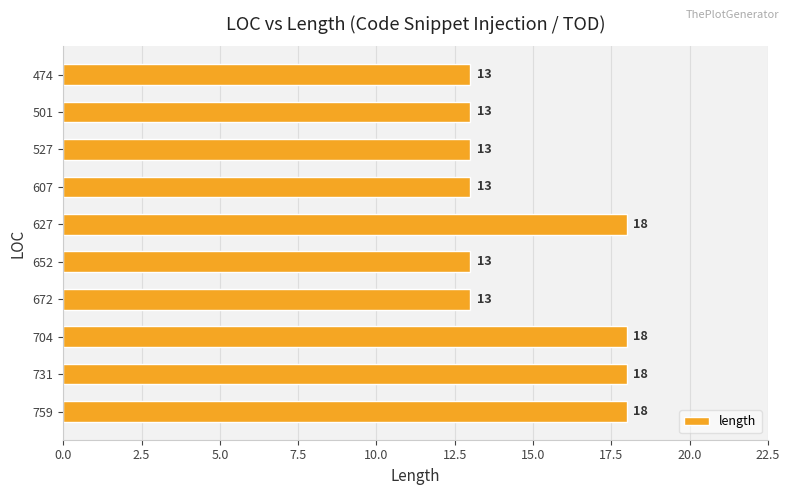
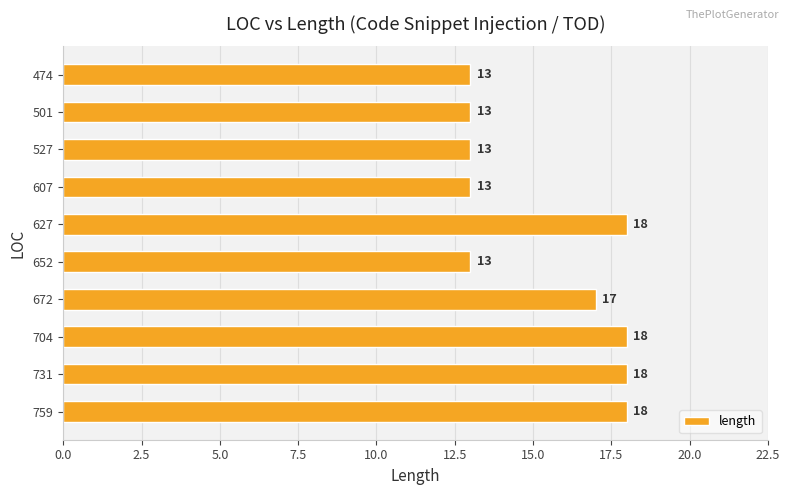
672: 13 -> 17
